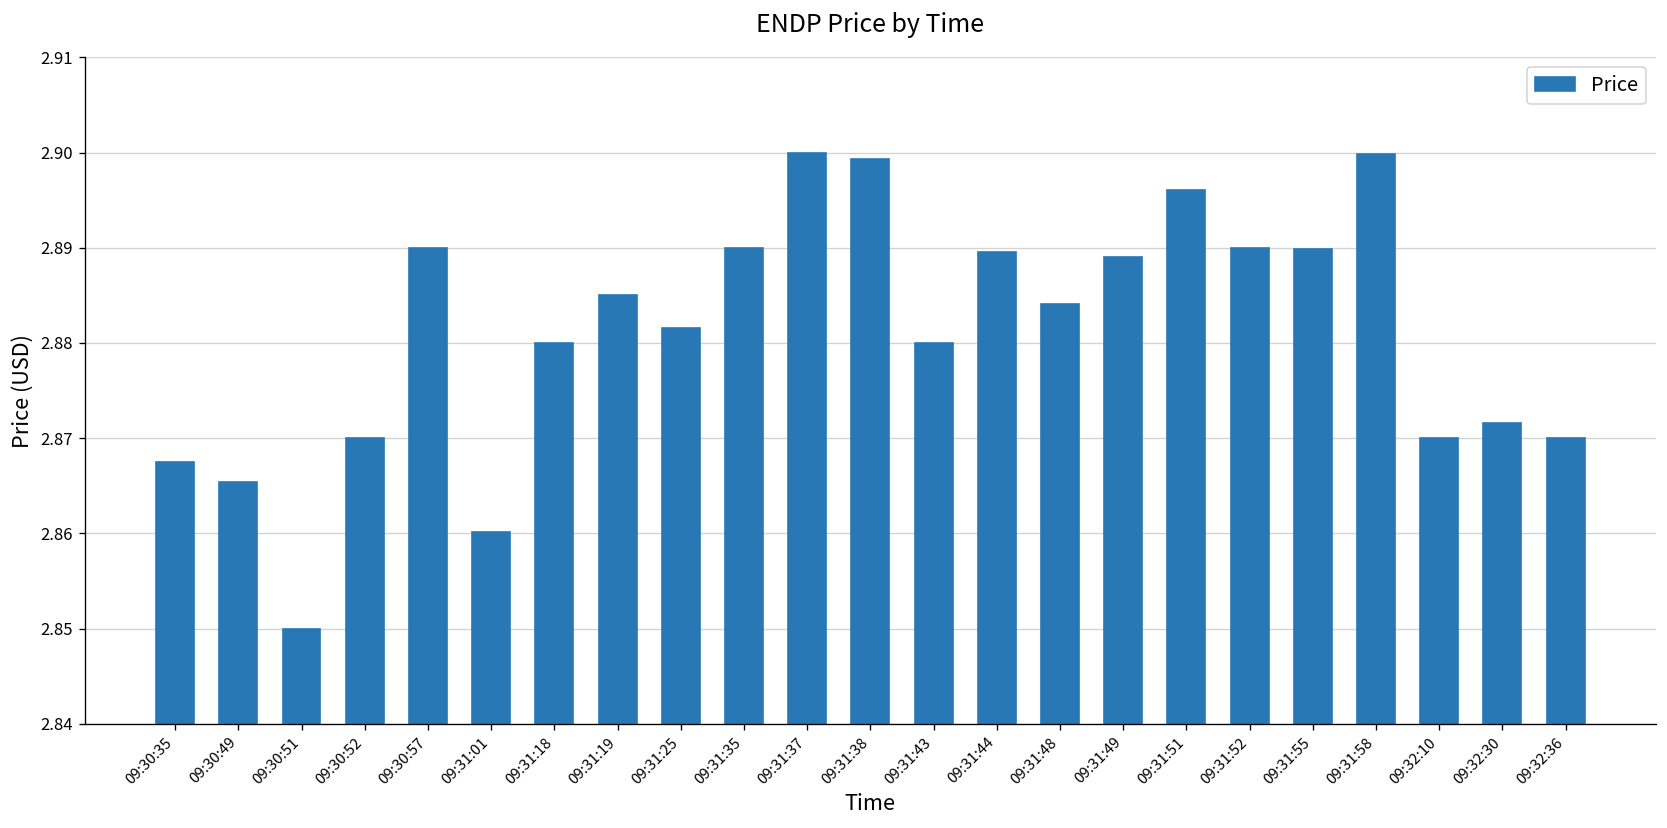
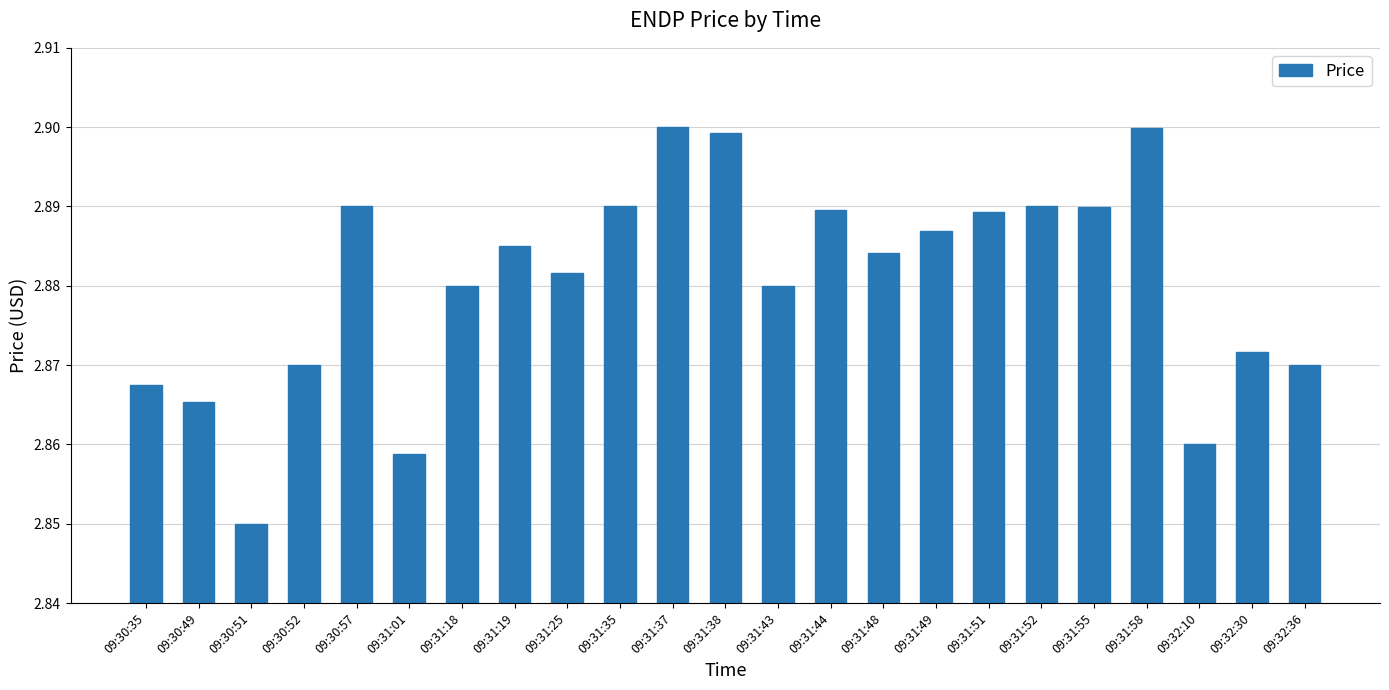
09:31:01: 2.860 -> 2.859
09:31:49: 2.889 -> 2.887
09:31:51: 2.896 -> 2.889
09:32:10: 2.87 -> 2.86
